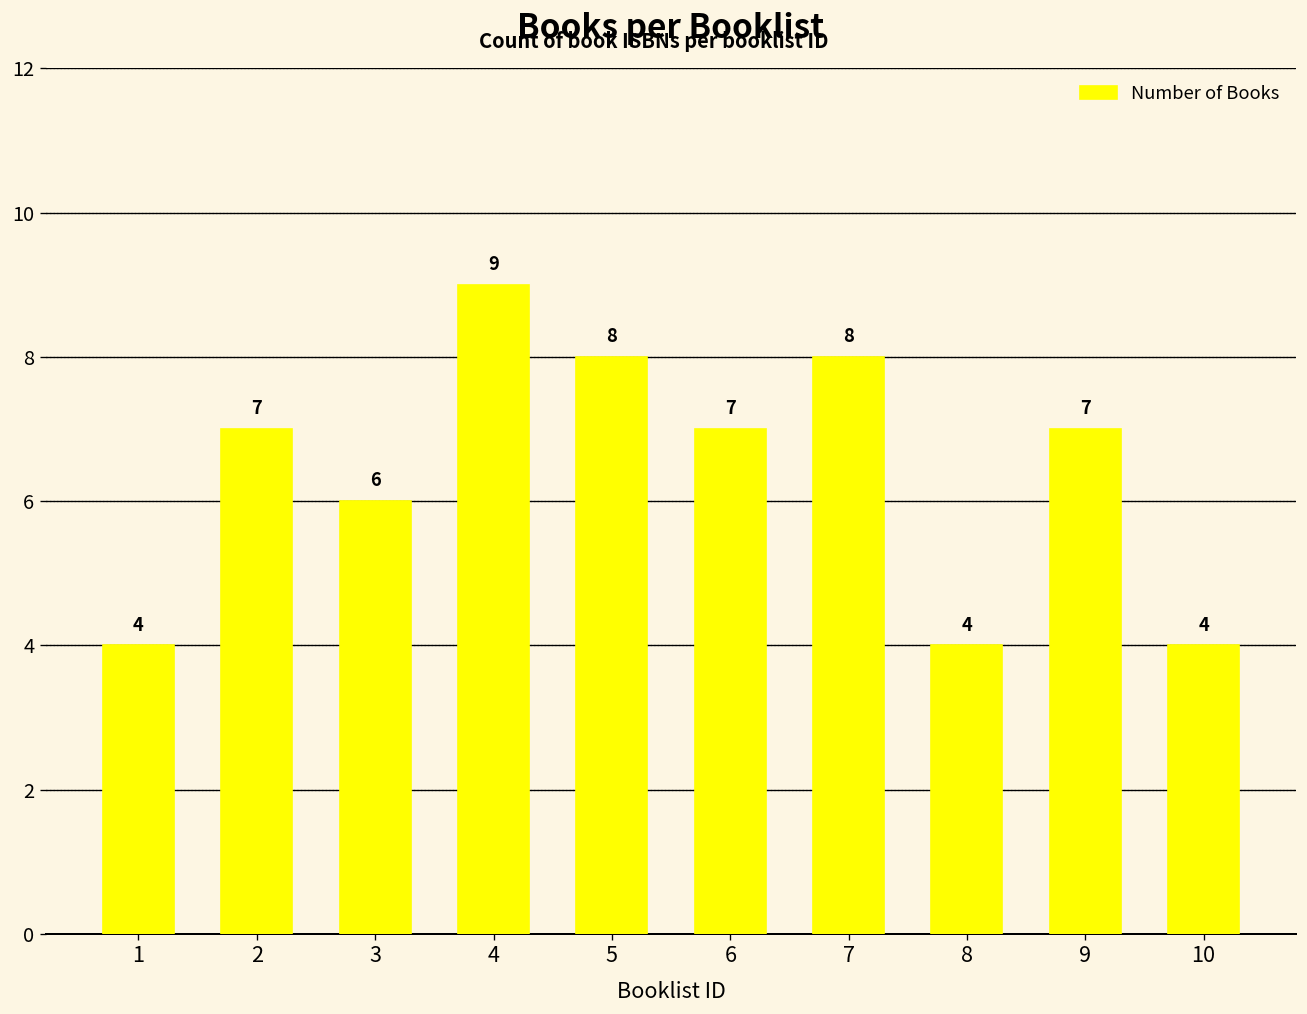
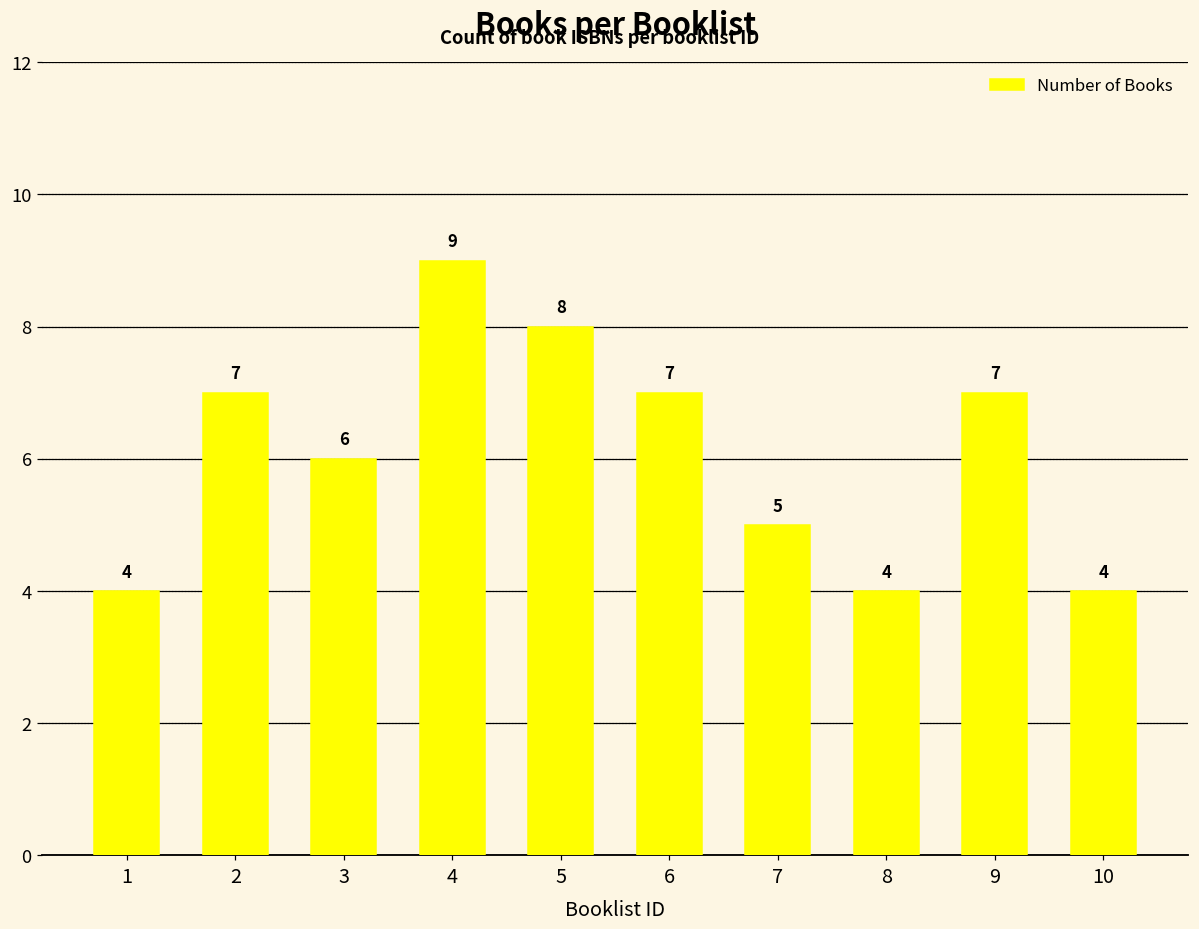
7: 8 -> 5
